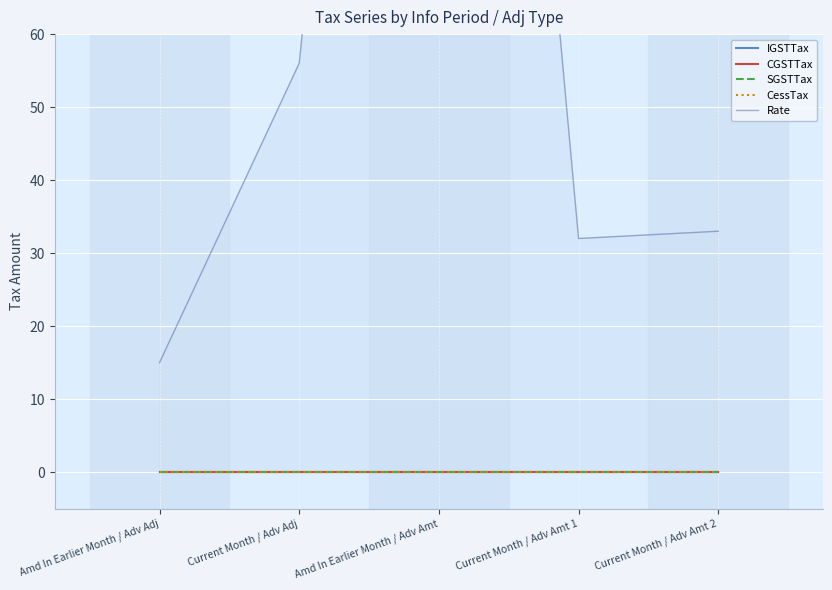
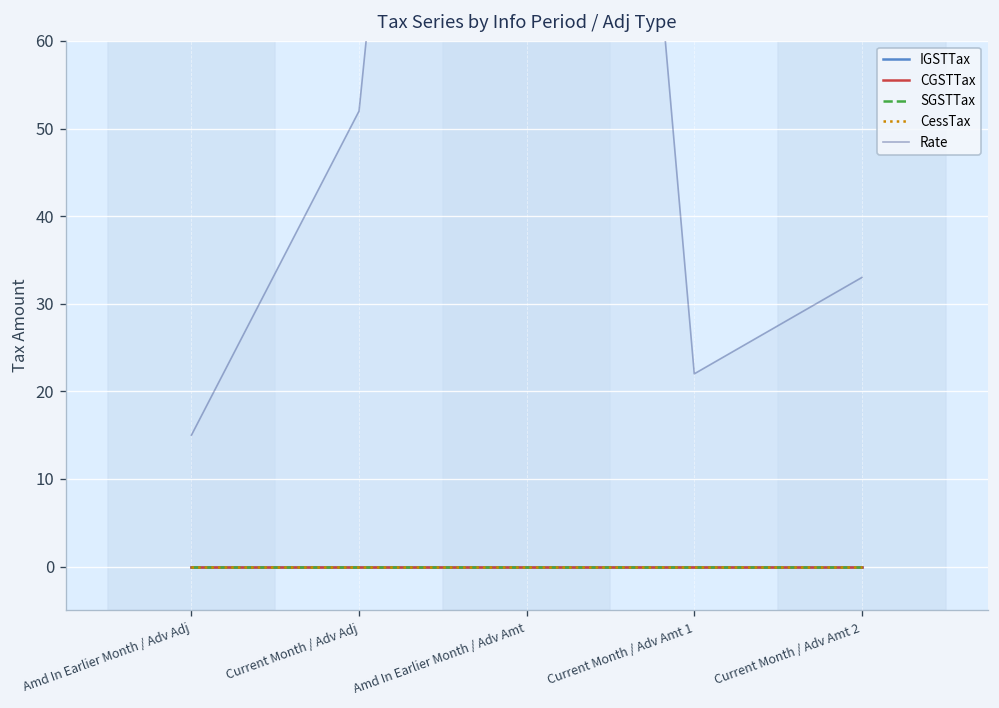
Rate, Current Month / Adv Adj: 56 -> 52
Rate, Current Month / Adv Amt 1: 32 -> 22
